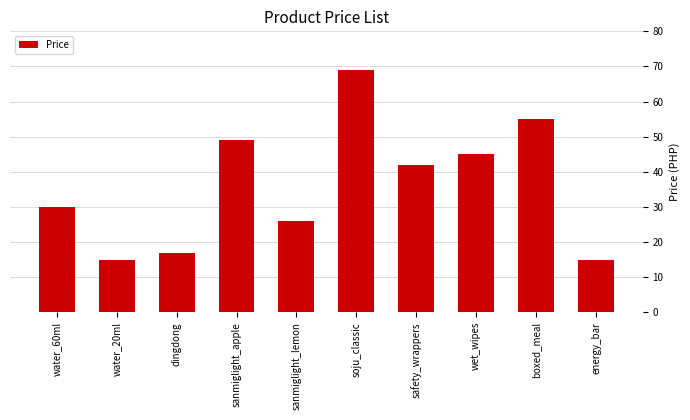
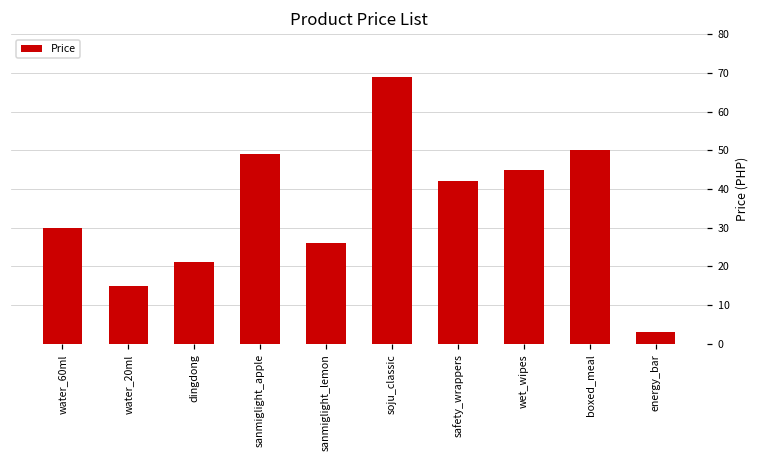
dingdong: 17 -> 21
boxed_meal: 55 -> 50
energy_bar: 15 -> 3
